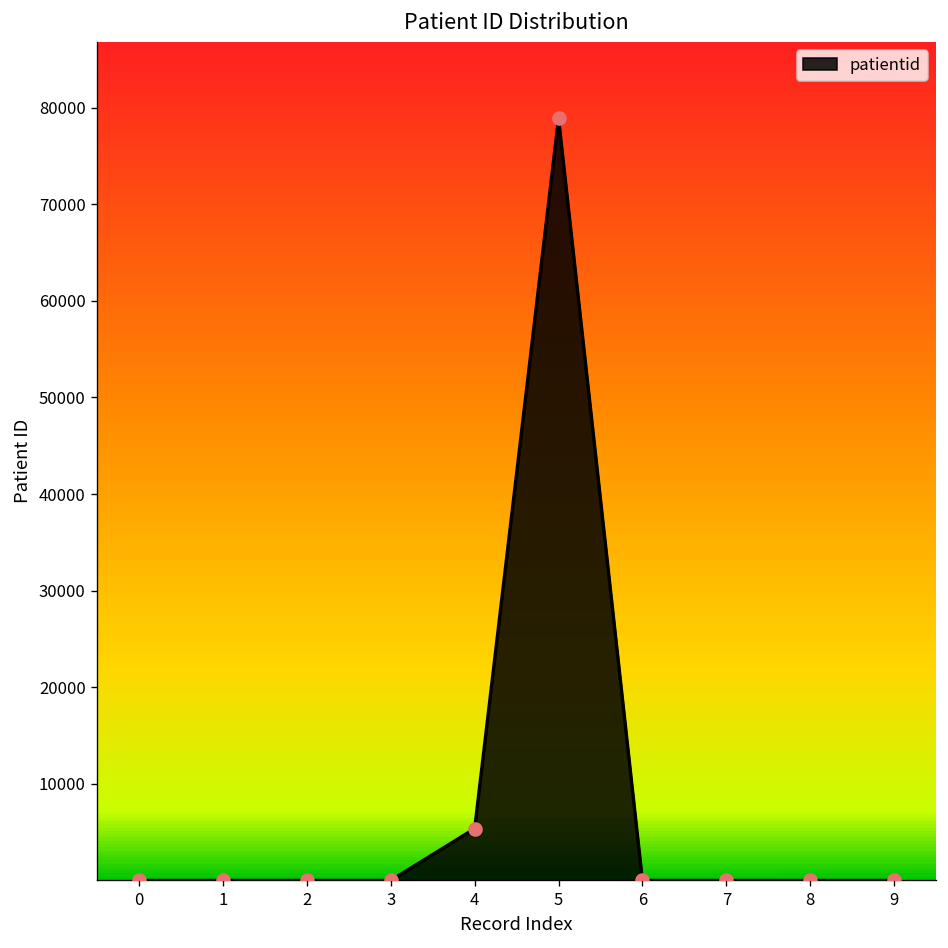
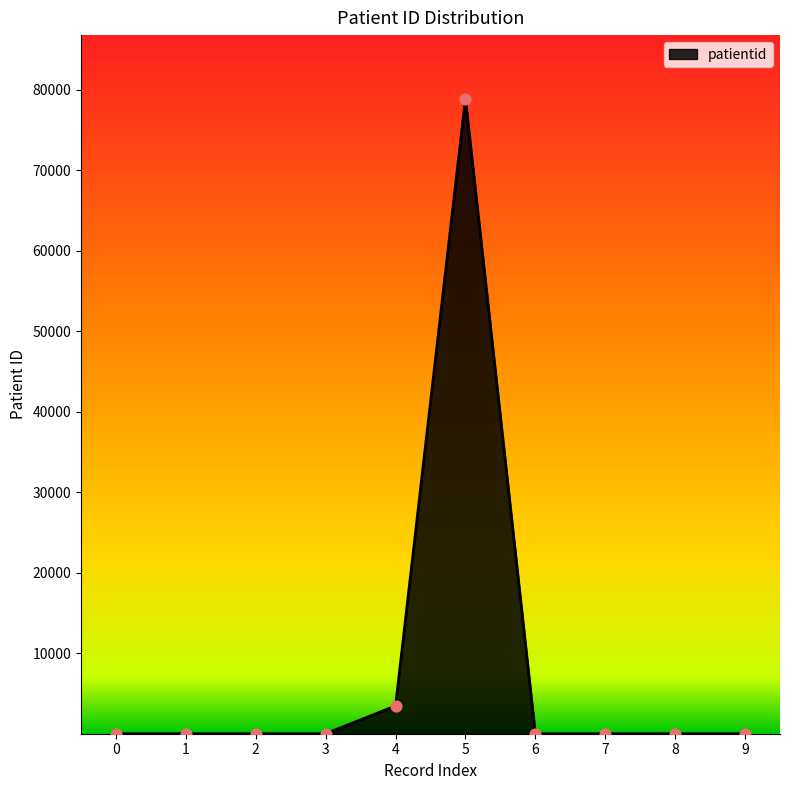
4: 5000 -> 3000
